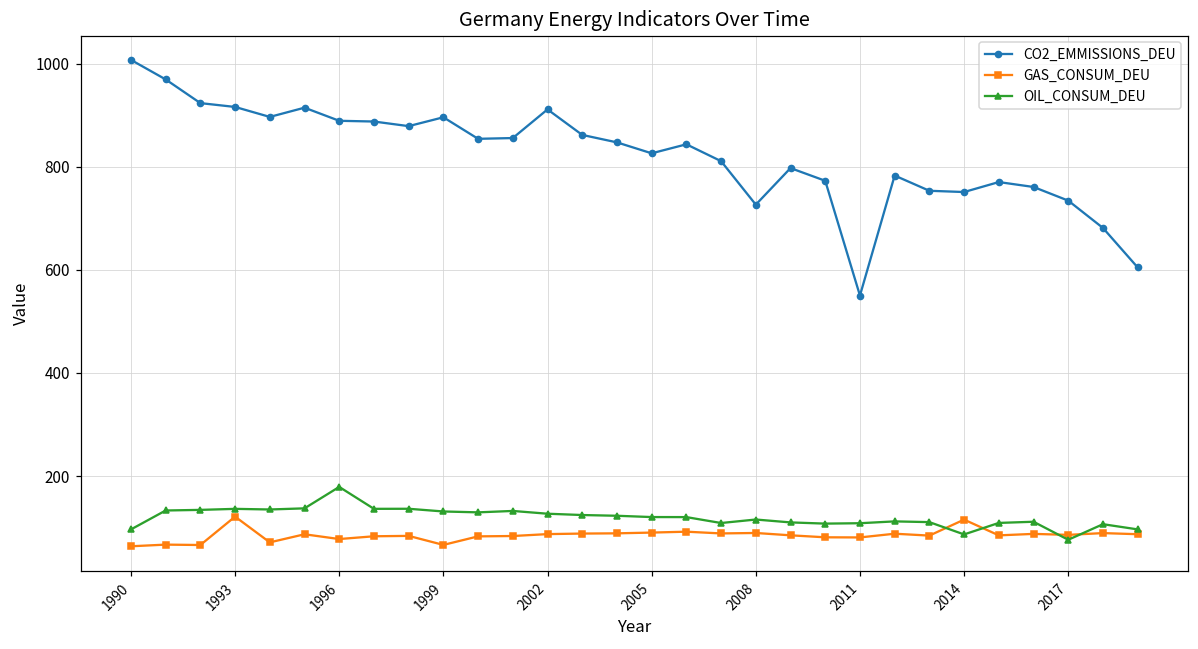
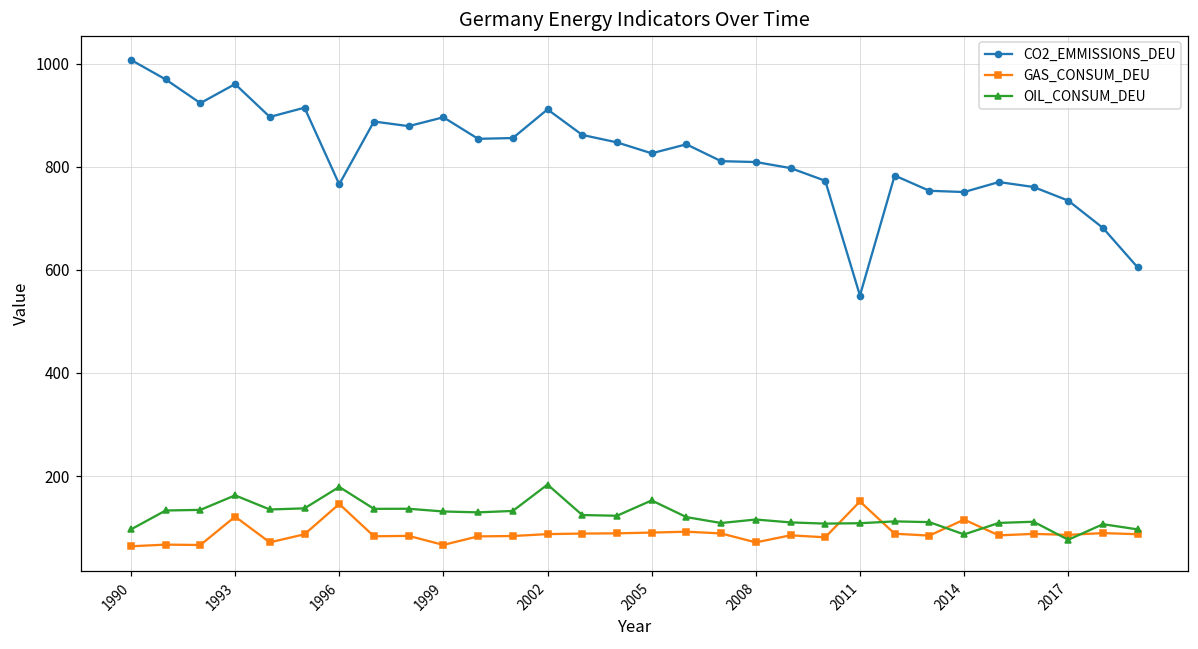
CO2_EMMISSIONS_DEU, 1993: 920 -> 960
OIL_CONSUM_DEU, 1993: 140 -> 160
CO2_EMMISSIONS_DEU, 1996: 890 -> 770
GAS_CONSUM_DEU, 1996: 80 -> 150
OIL_CONSUM_DEU, 2002: 130 -> 180
OIL_CONSUM_DEU, 2005: 120 -> 150
CO2_EMMISSIONS_DEU, 2008: 730 -> 810
GAS_CONSUM_DEU, 2008: 90 -> 70
GAS_CONSUM_DEU, 2011: 80 -> 150
